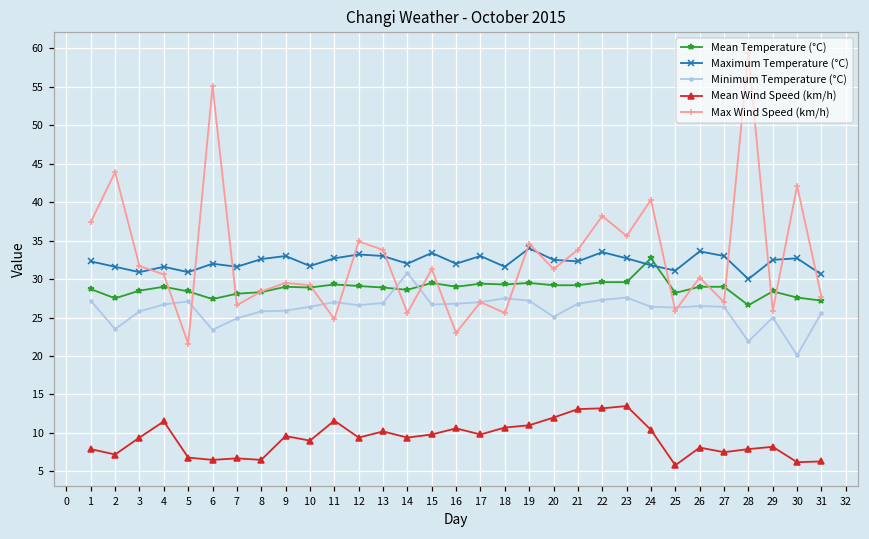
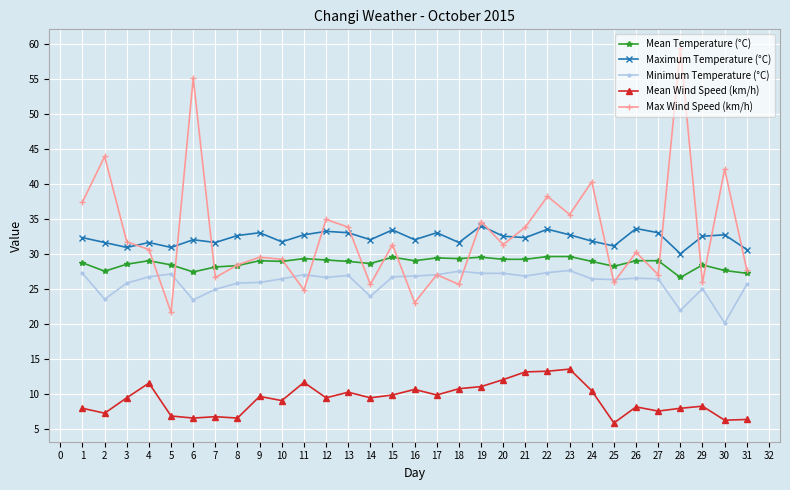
Minimum Temperature (°C), 14: 31 -> 24
Minimum Temperature (°C), 20: 25 -> 27
Mean Temperature (°C), 24: 33 -> 29
